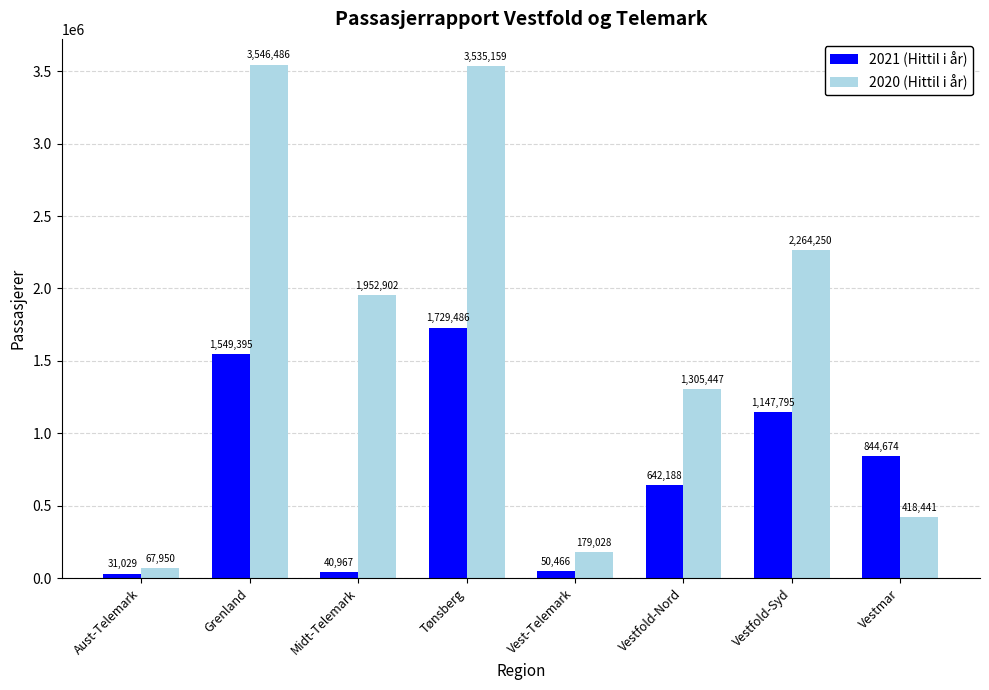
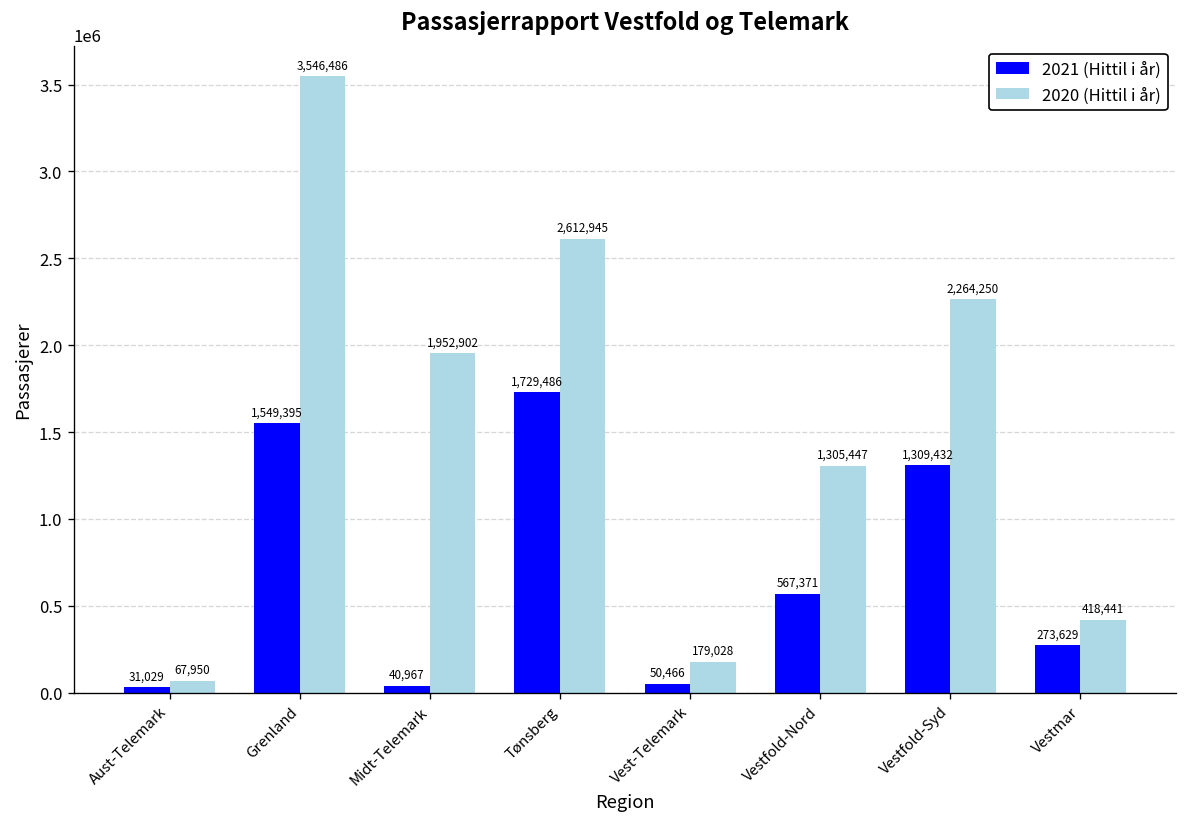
2020 (Hittil i år), Tønsberg: 3,535,159 -> 2,612,945
2021 (Hittil i år), Vestfold-Nord: 642,188 -> 567,371
2021 (Hittil i år), Vestfold-Syd: 1,147,795 -> 1,309,432
2021 (Hittil i år), Vestmar: 844,674 -> 273,629
